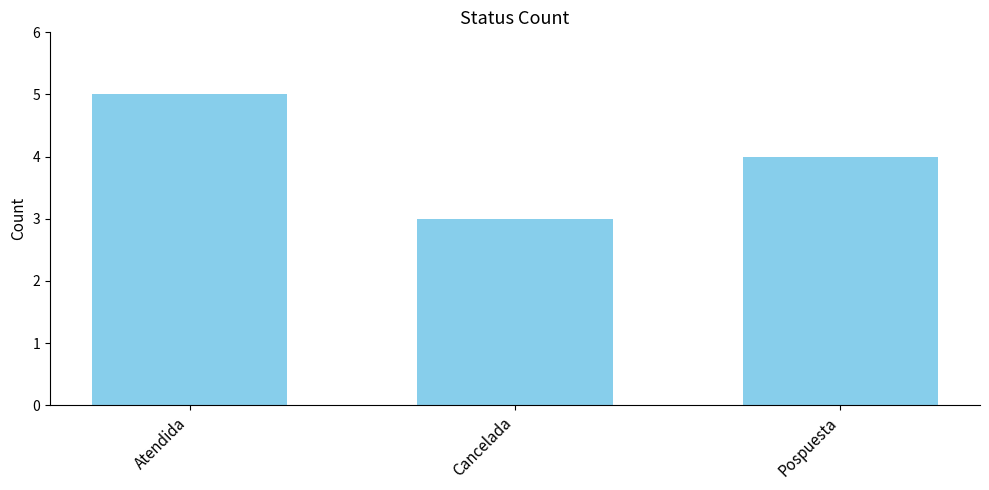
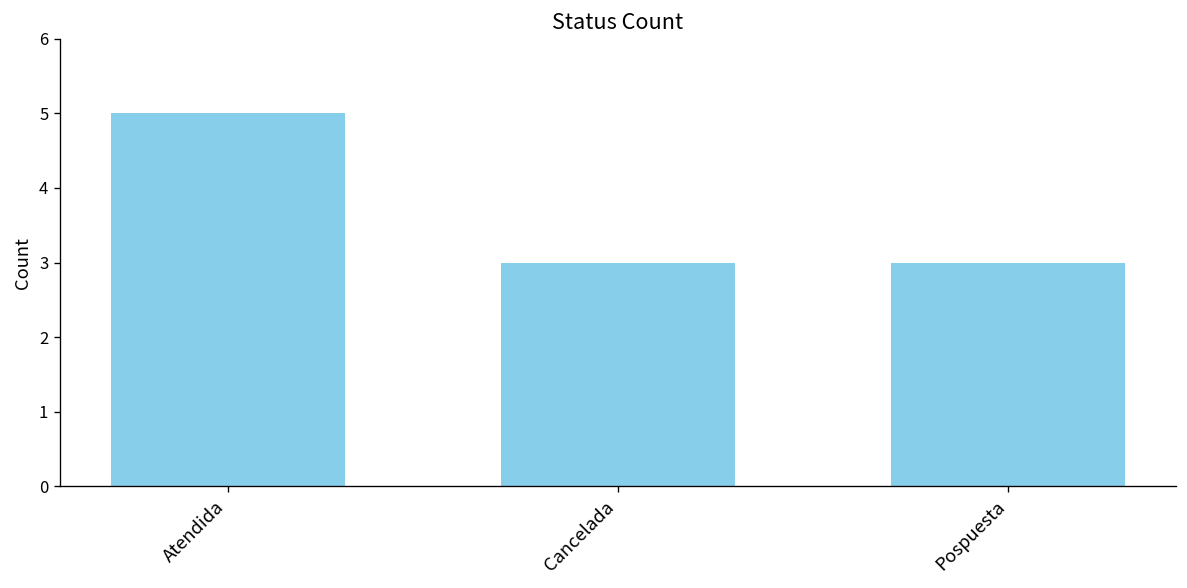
Pospuesta: 4 -> 3
